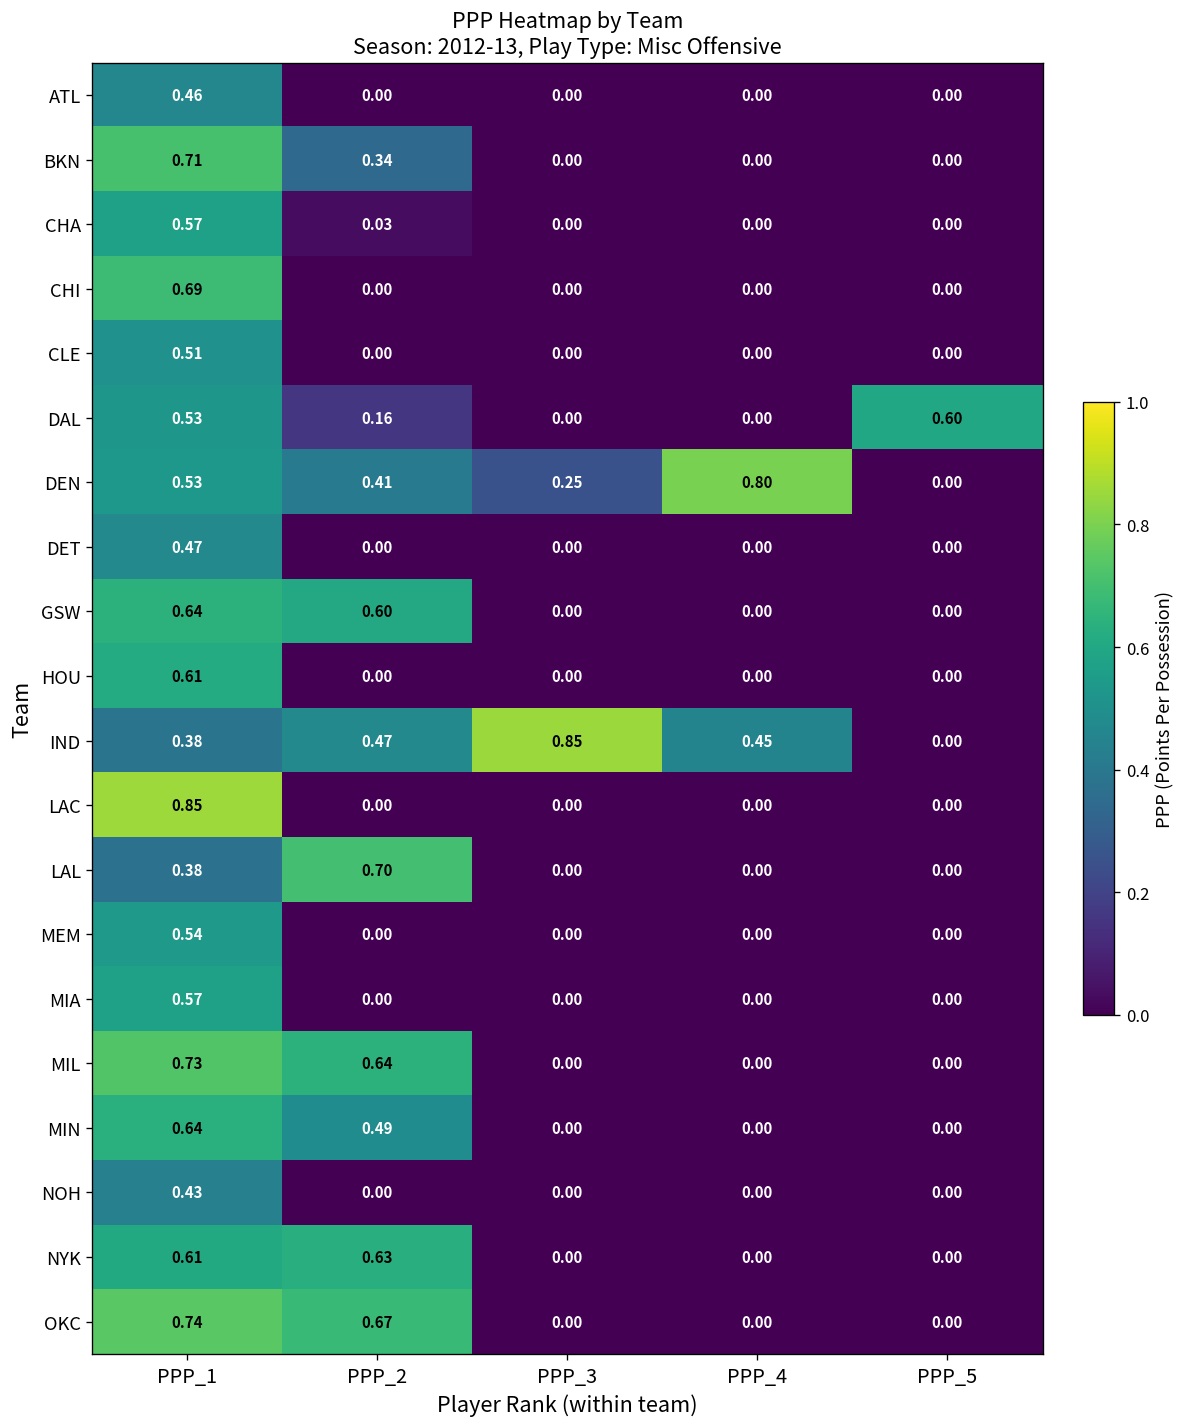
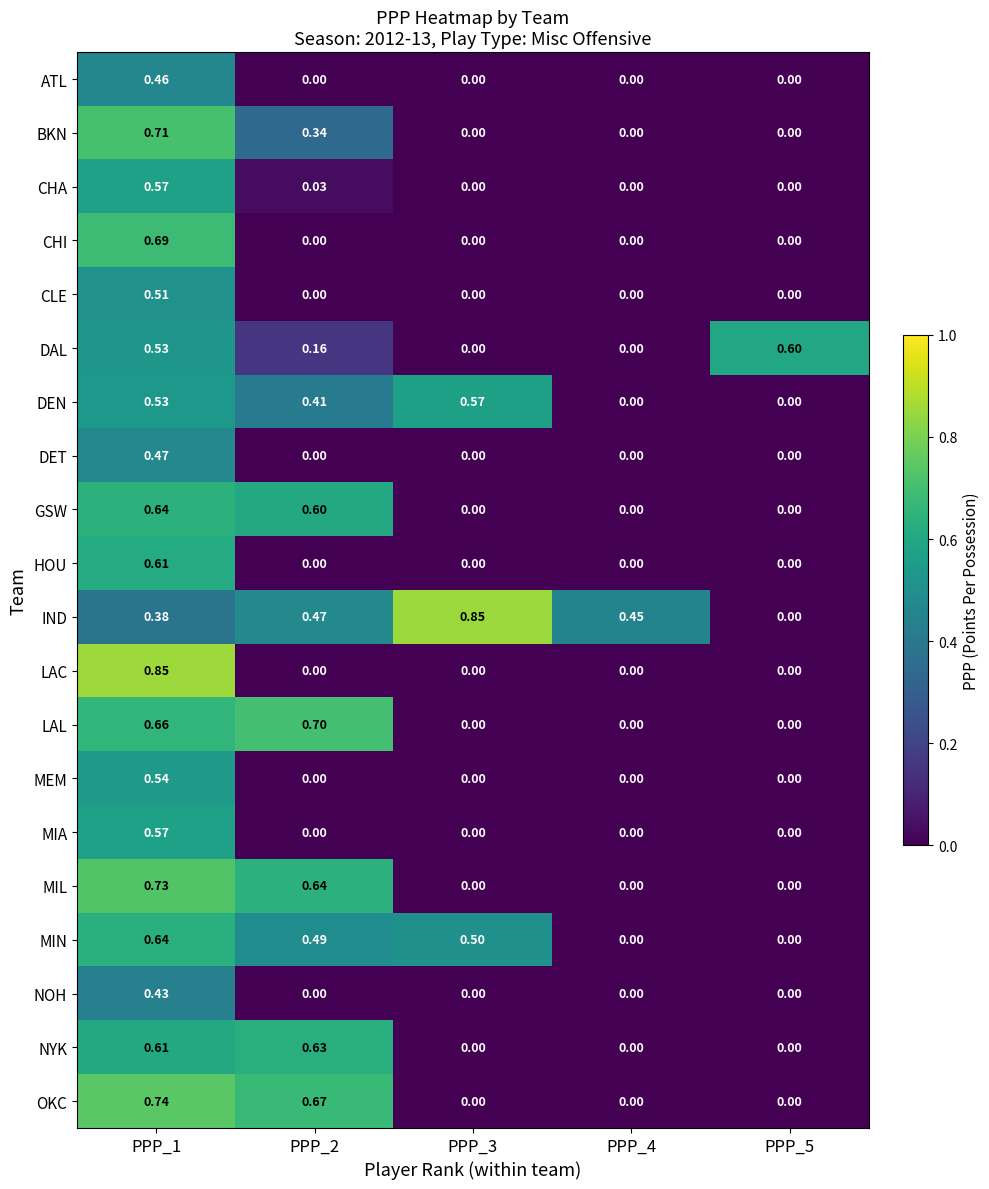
DEN, PPP_3: 0.25 -> 0.57
DEN, PPP_4: 0.80 -> 0.00
LAL, PPP_1: 0.38 -> 0.66
MIN, PPP_3: 0.00 -> 0.50
